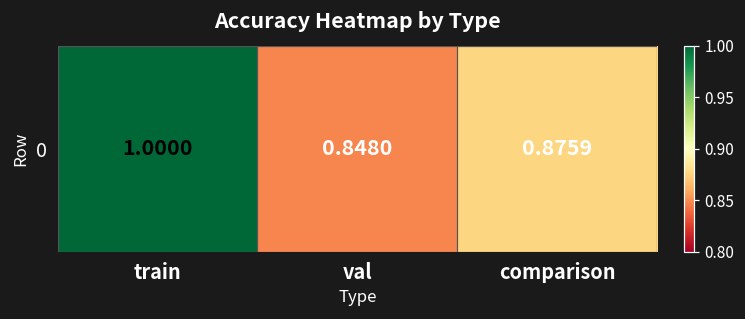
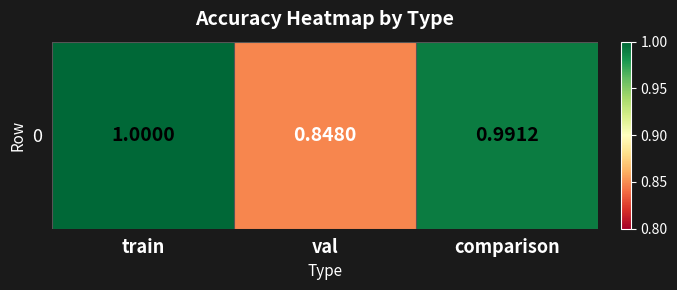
0, comparison: 0.8759 -> 0.9912
